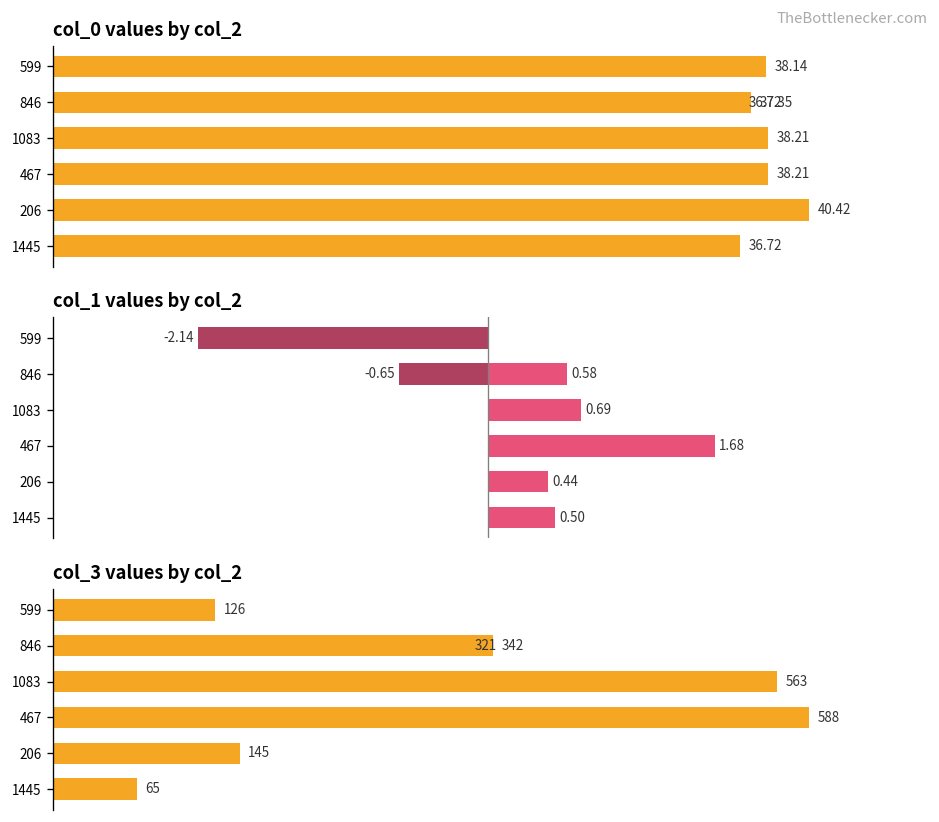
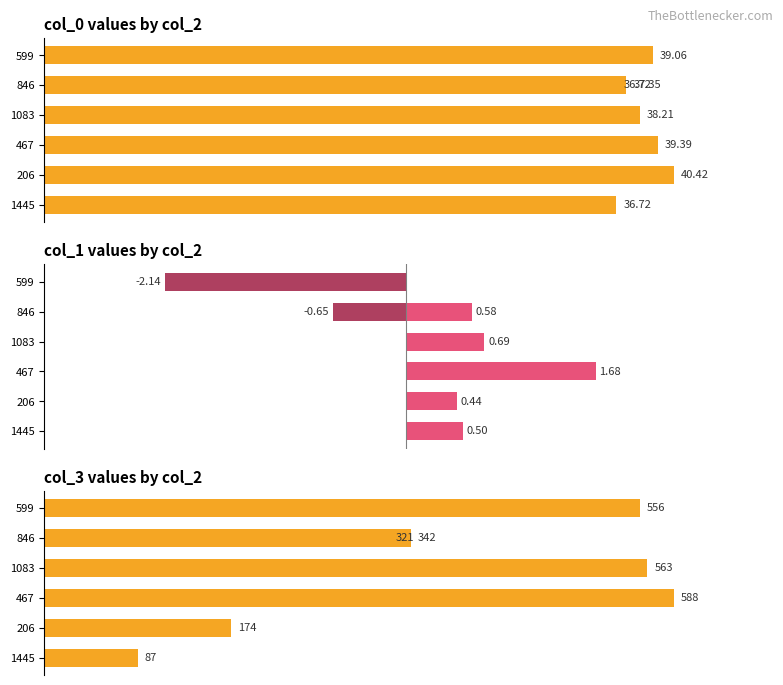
col_0 values by col_2, 599: 38.14 -> 39.06
col_0 values by col_2, 467: 38.21 -> 39.39
col_3 values by col_2, 599: 126 -> 556
col_3 values by col_2, 206: 145 -> 174
col_3 values by col_2, 1445: 65 -> 87
